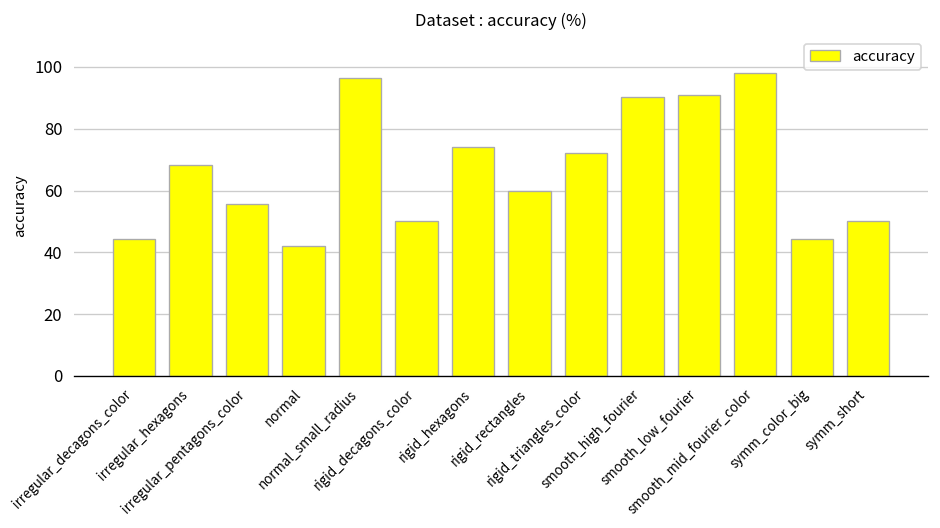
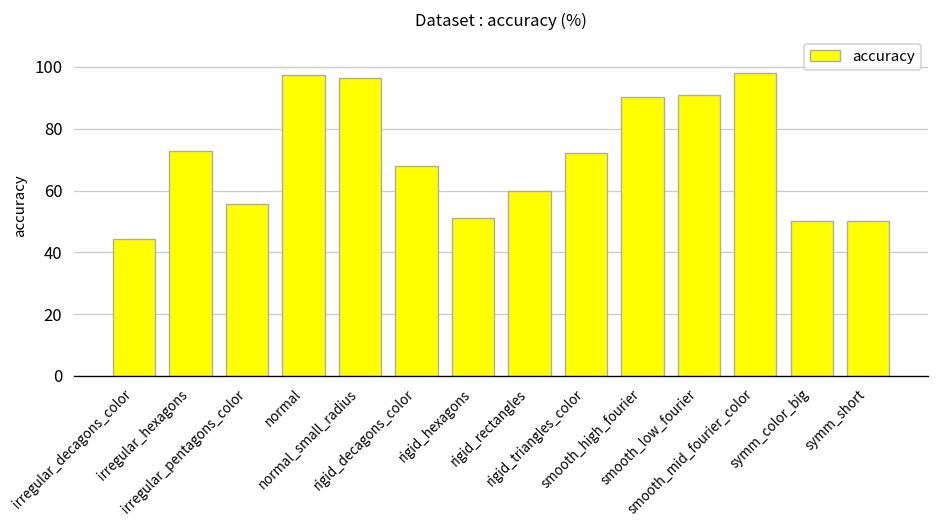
irregular_hexagons: 68 -> 73
normal: 42 -> 97
rigid_decagons_color: 50 -> 68
rigid_hexagons: 74 -> 51
symm_color_big: 44 -> 50
